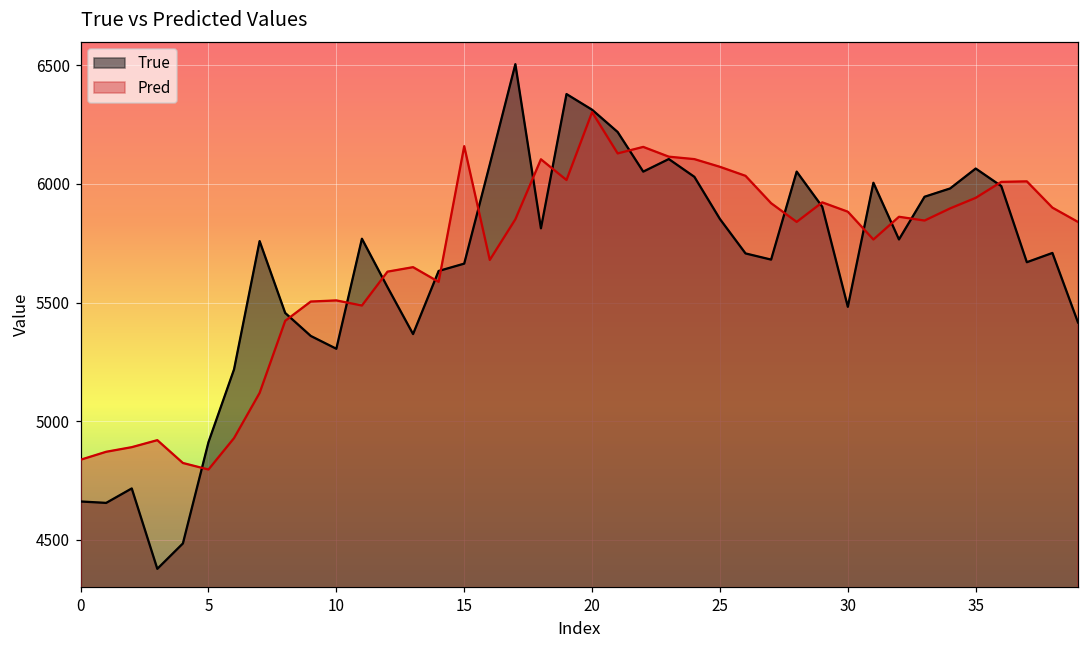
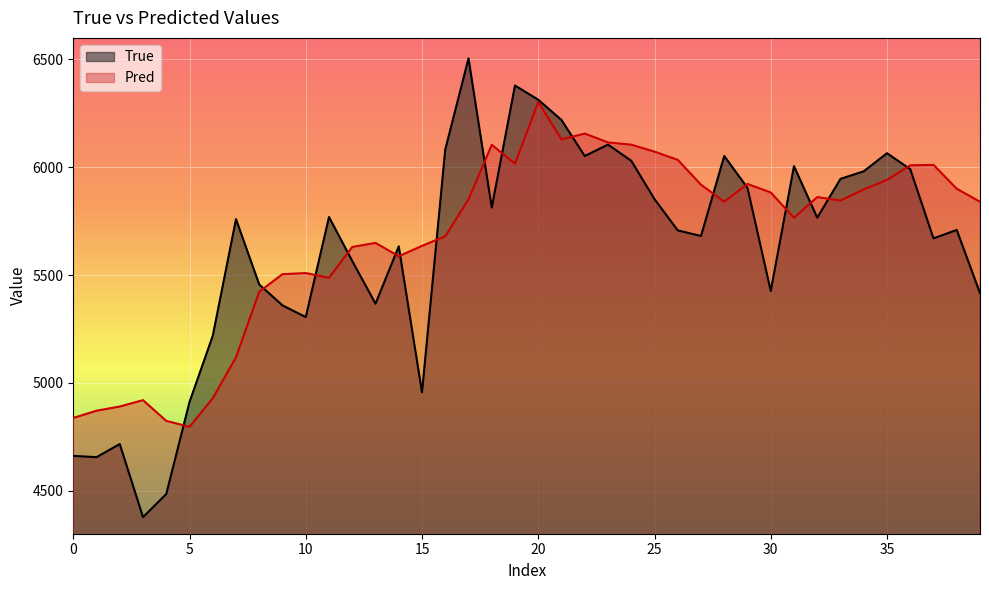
True, 15: 5660 -> 4960
Pred, 15: 6160 -> 5640
True, 30: 5480 -> 5430
